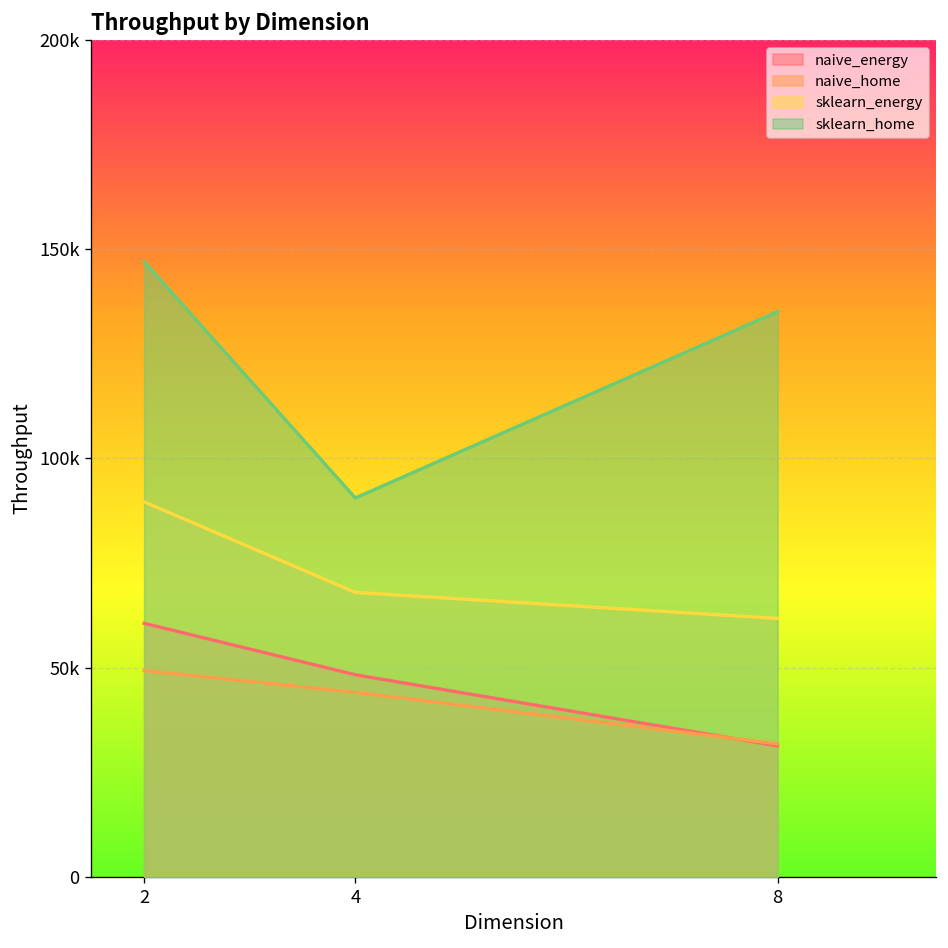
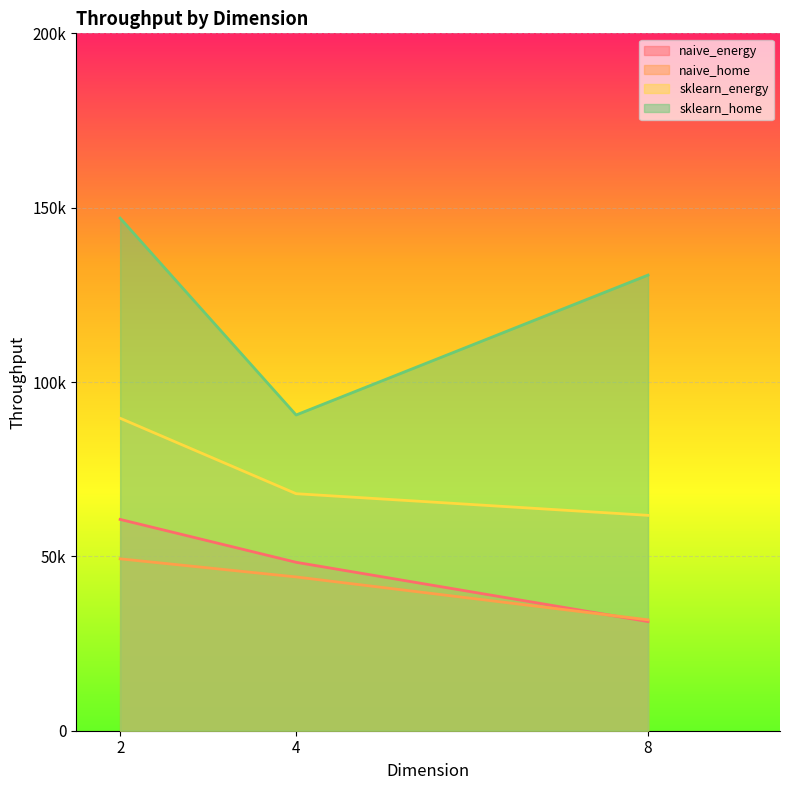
sklearn_home, 8: 135000 -> 131000
